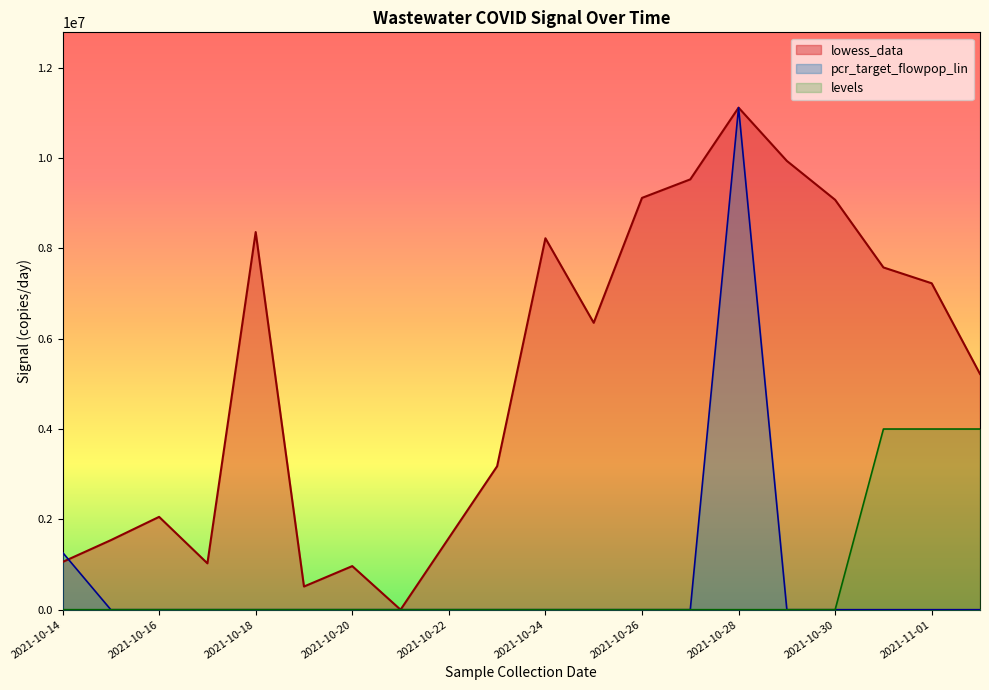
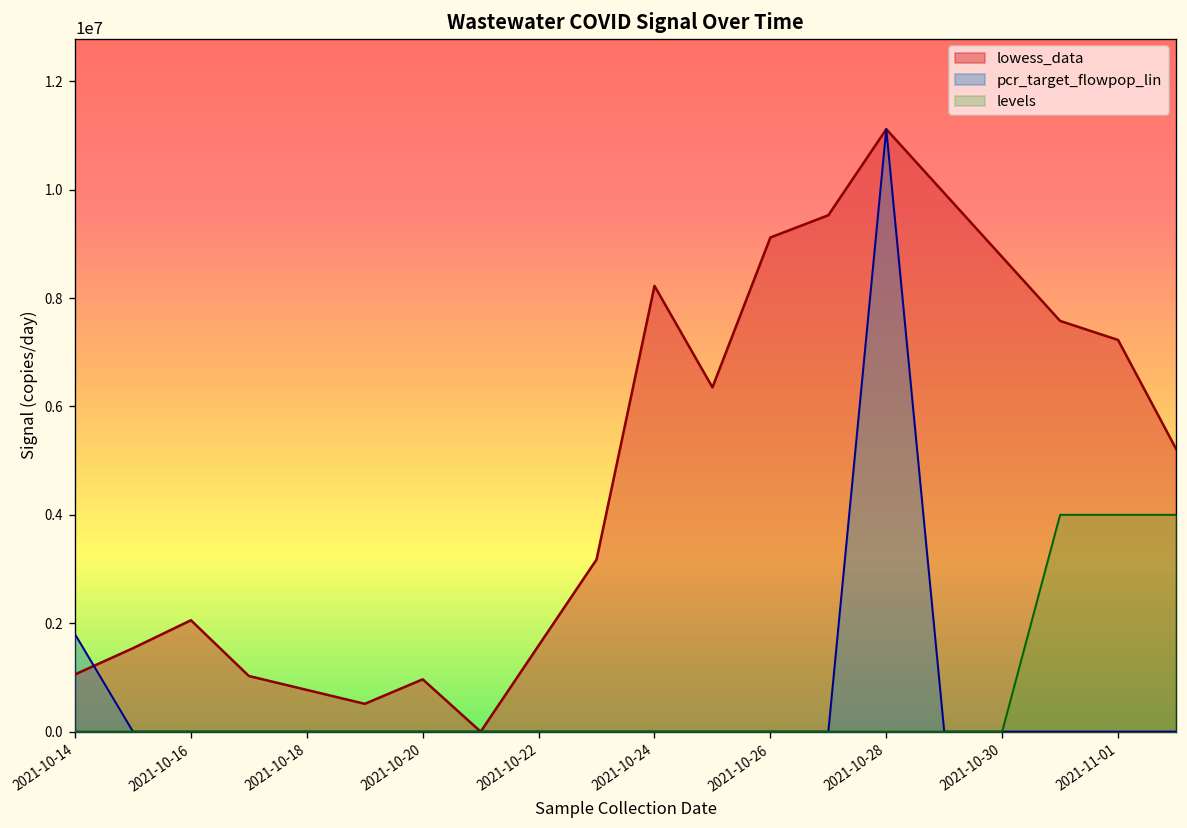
pcr_target_flowpop_lin, 2021-10-14: 1300000 -> 1800000
lowess_data, 2021-10-18: 8400000 -> 800000
lowess_data, 2021-10-30: 9100000 -> 8800000
